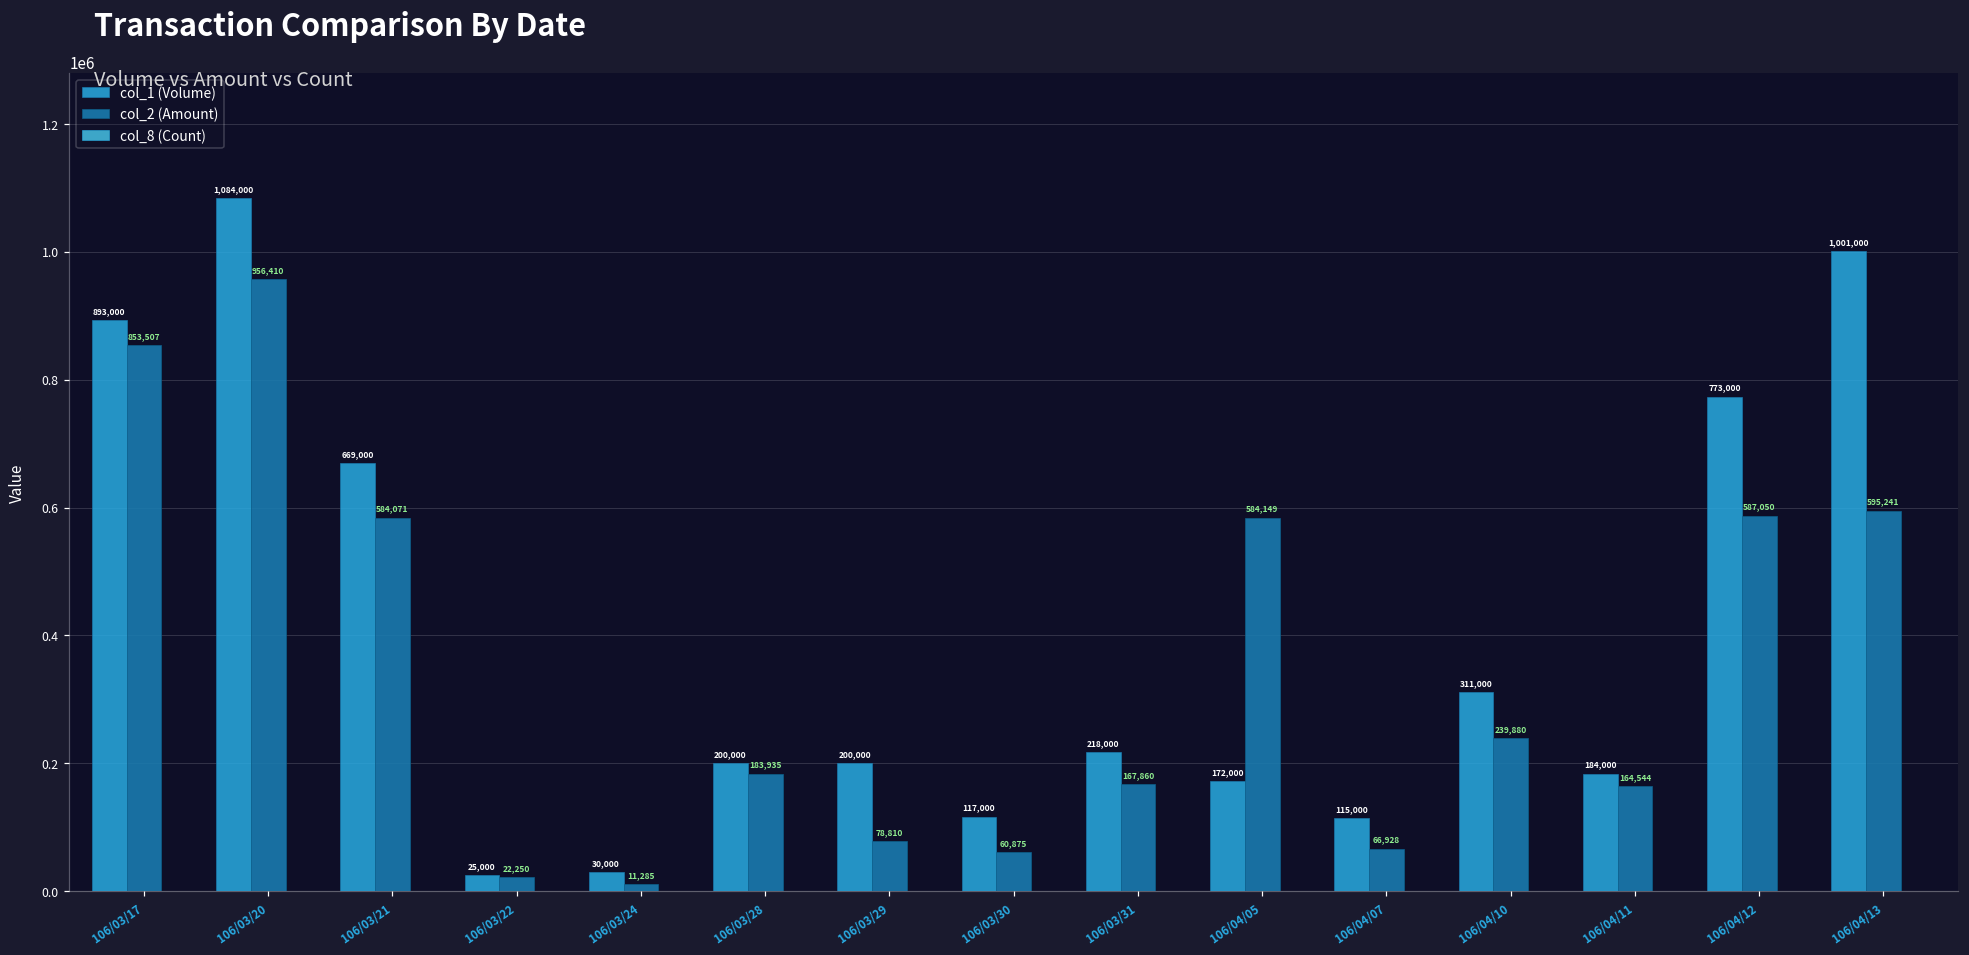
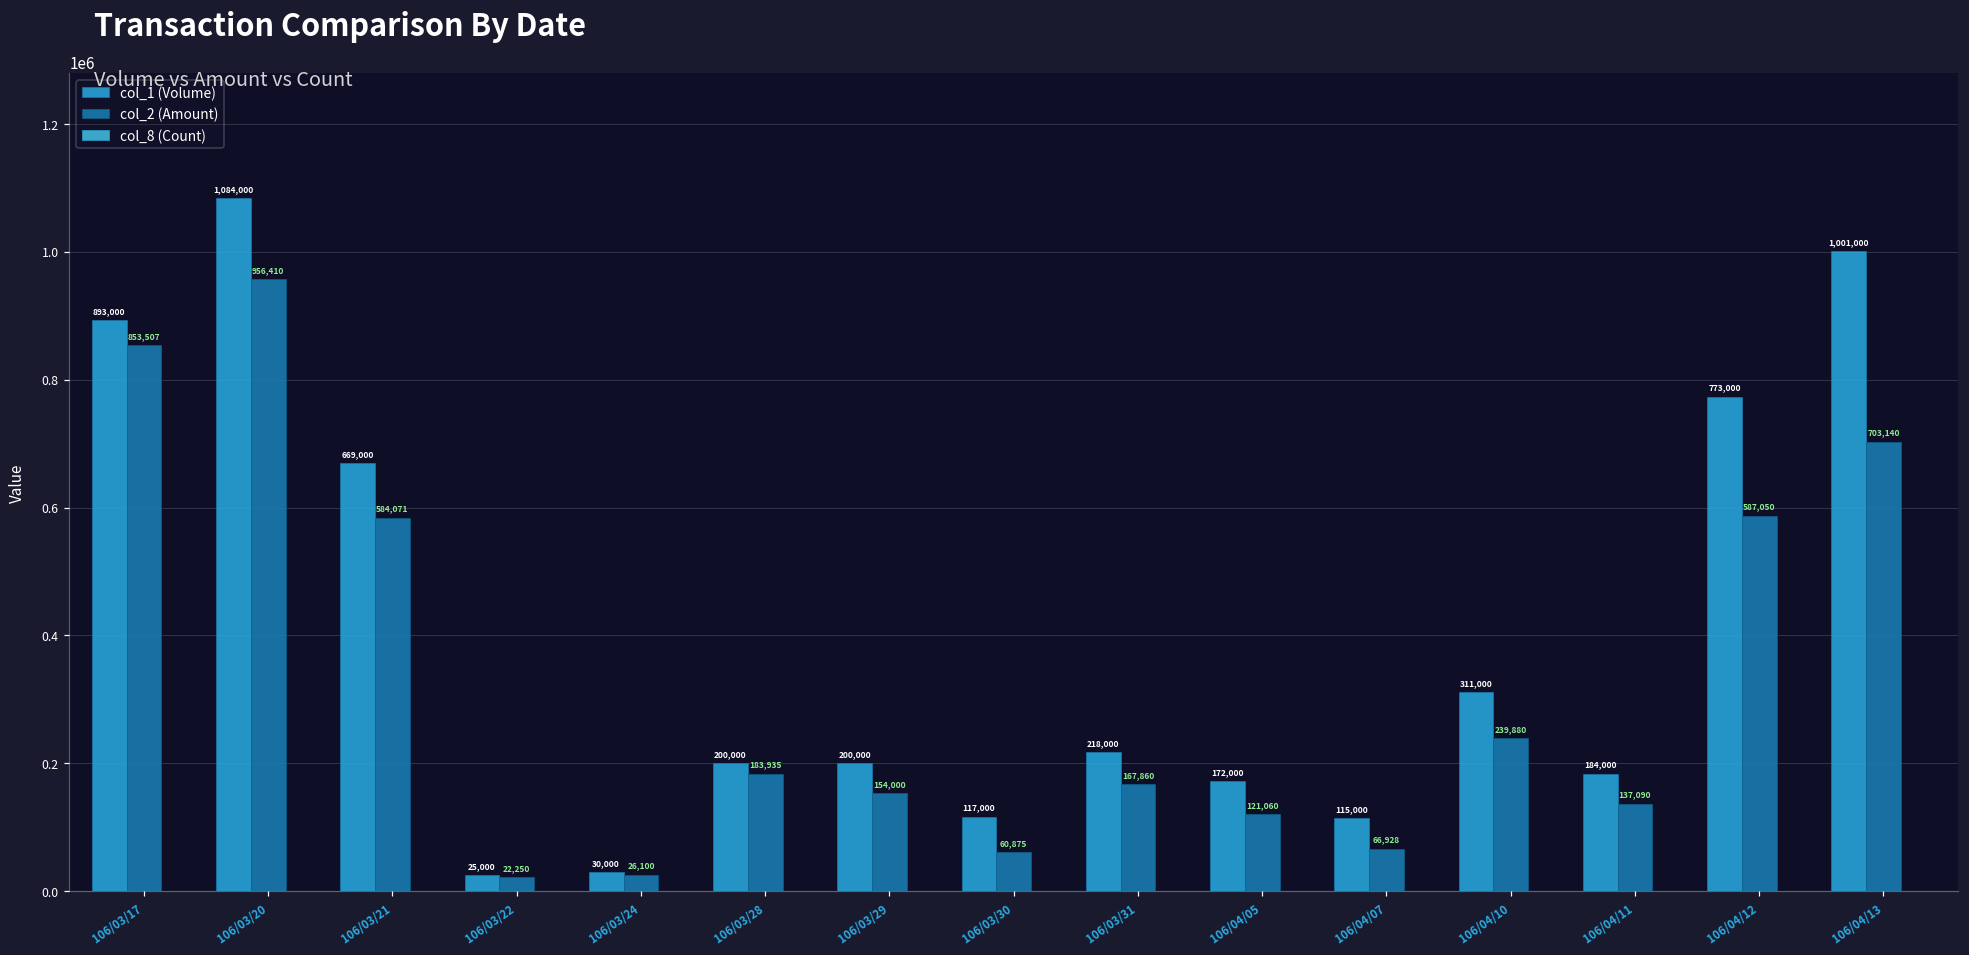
col_2 (Amount), 106/03/24: 11,285 -> 26,100
col_2 (Amount), 106/03/29: 78,810 -> 154,000
col_2 (Amount), 106/04/05: 584,149 -> 121,060
col_2 (Amount), 106/04/11: 164,544 -> 137,090
col_2 (Amount), 106/04/13: 595,241 -> 703,140
